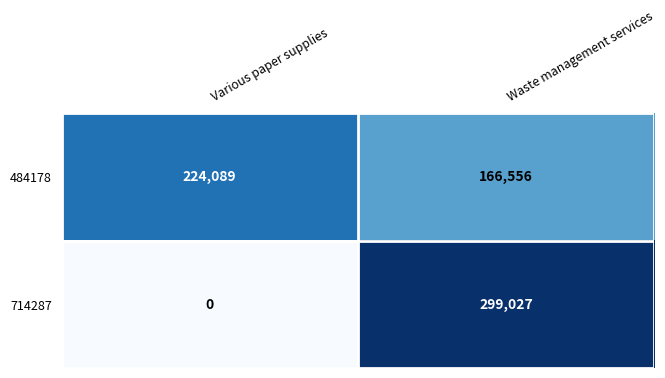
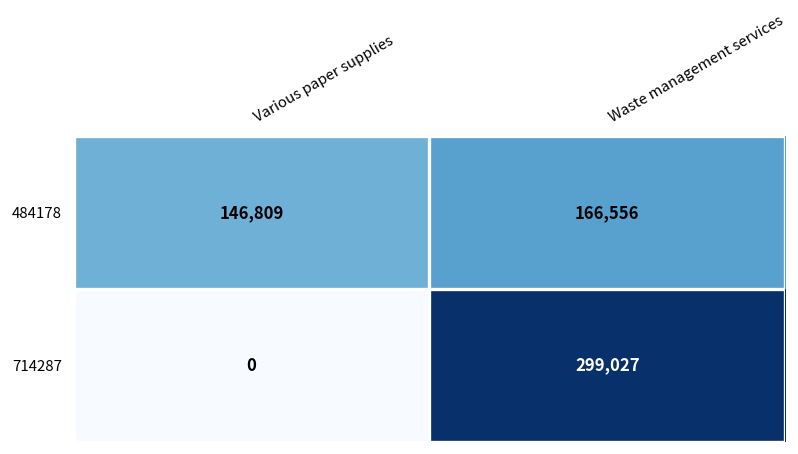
484178, Various paper supplies: 224,089 -> 146,809
